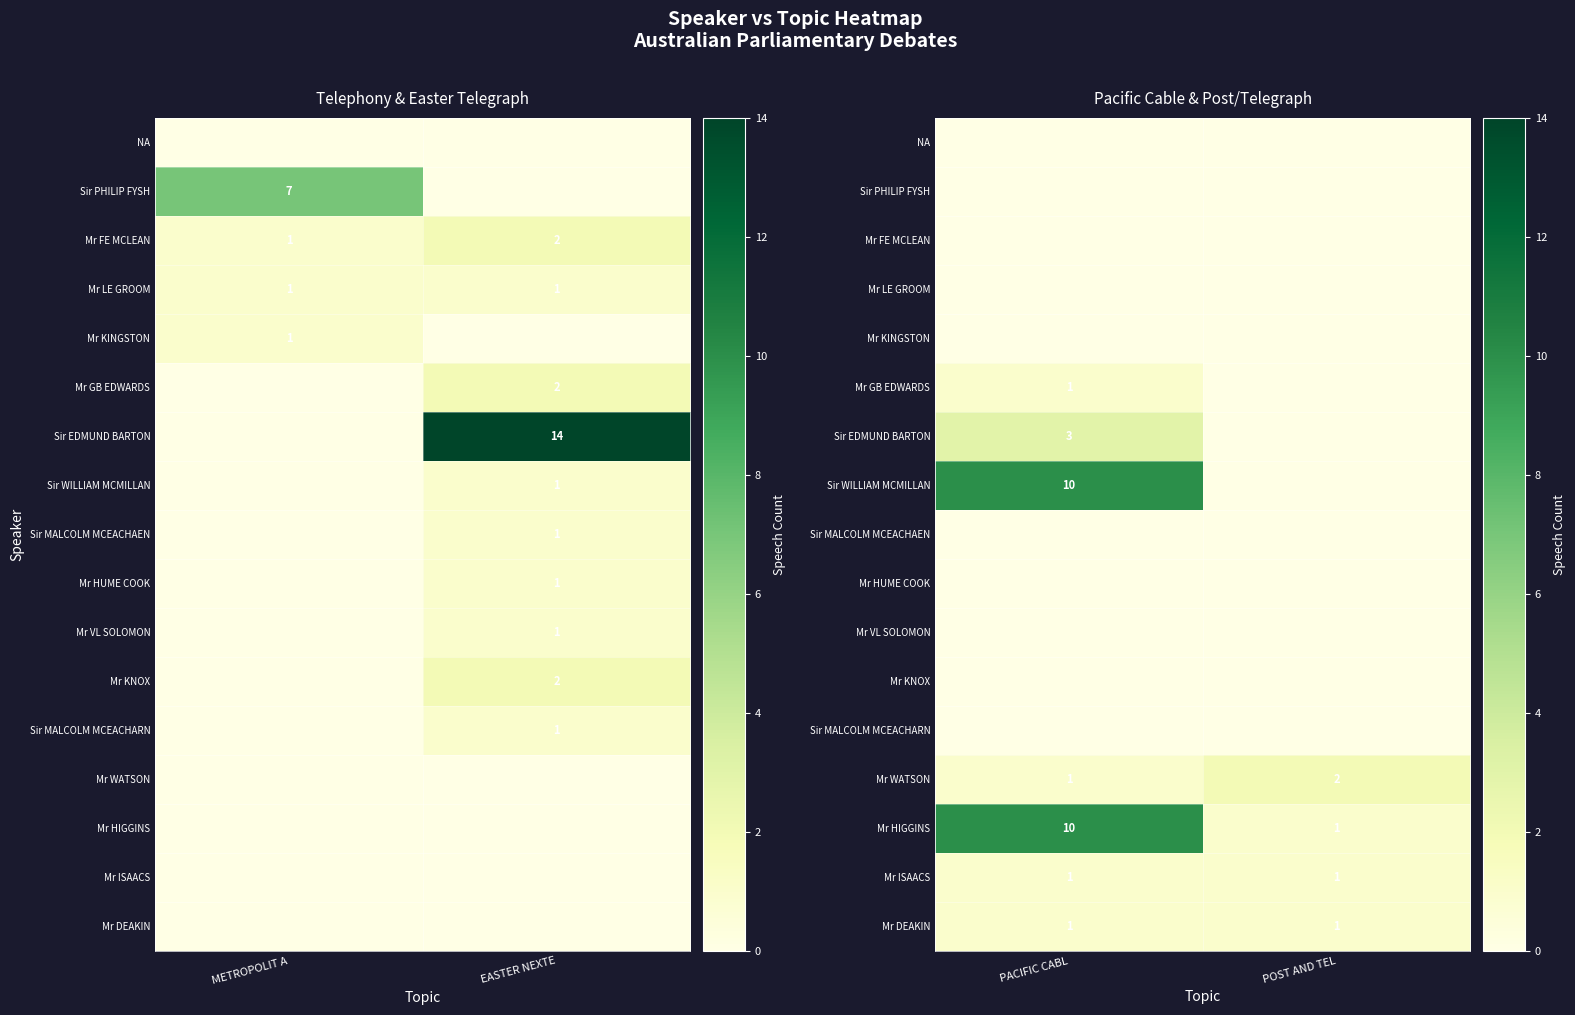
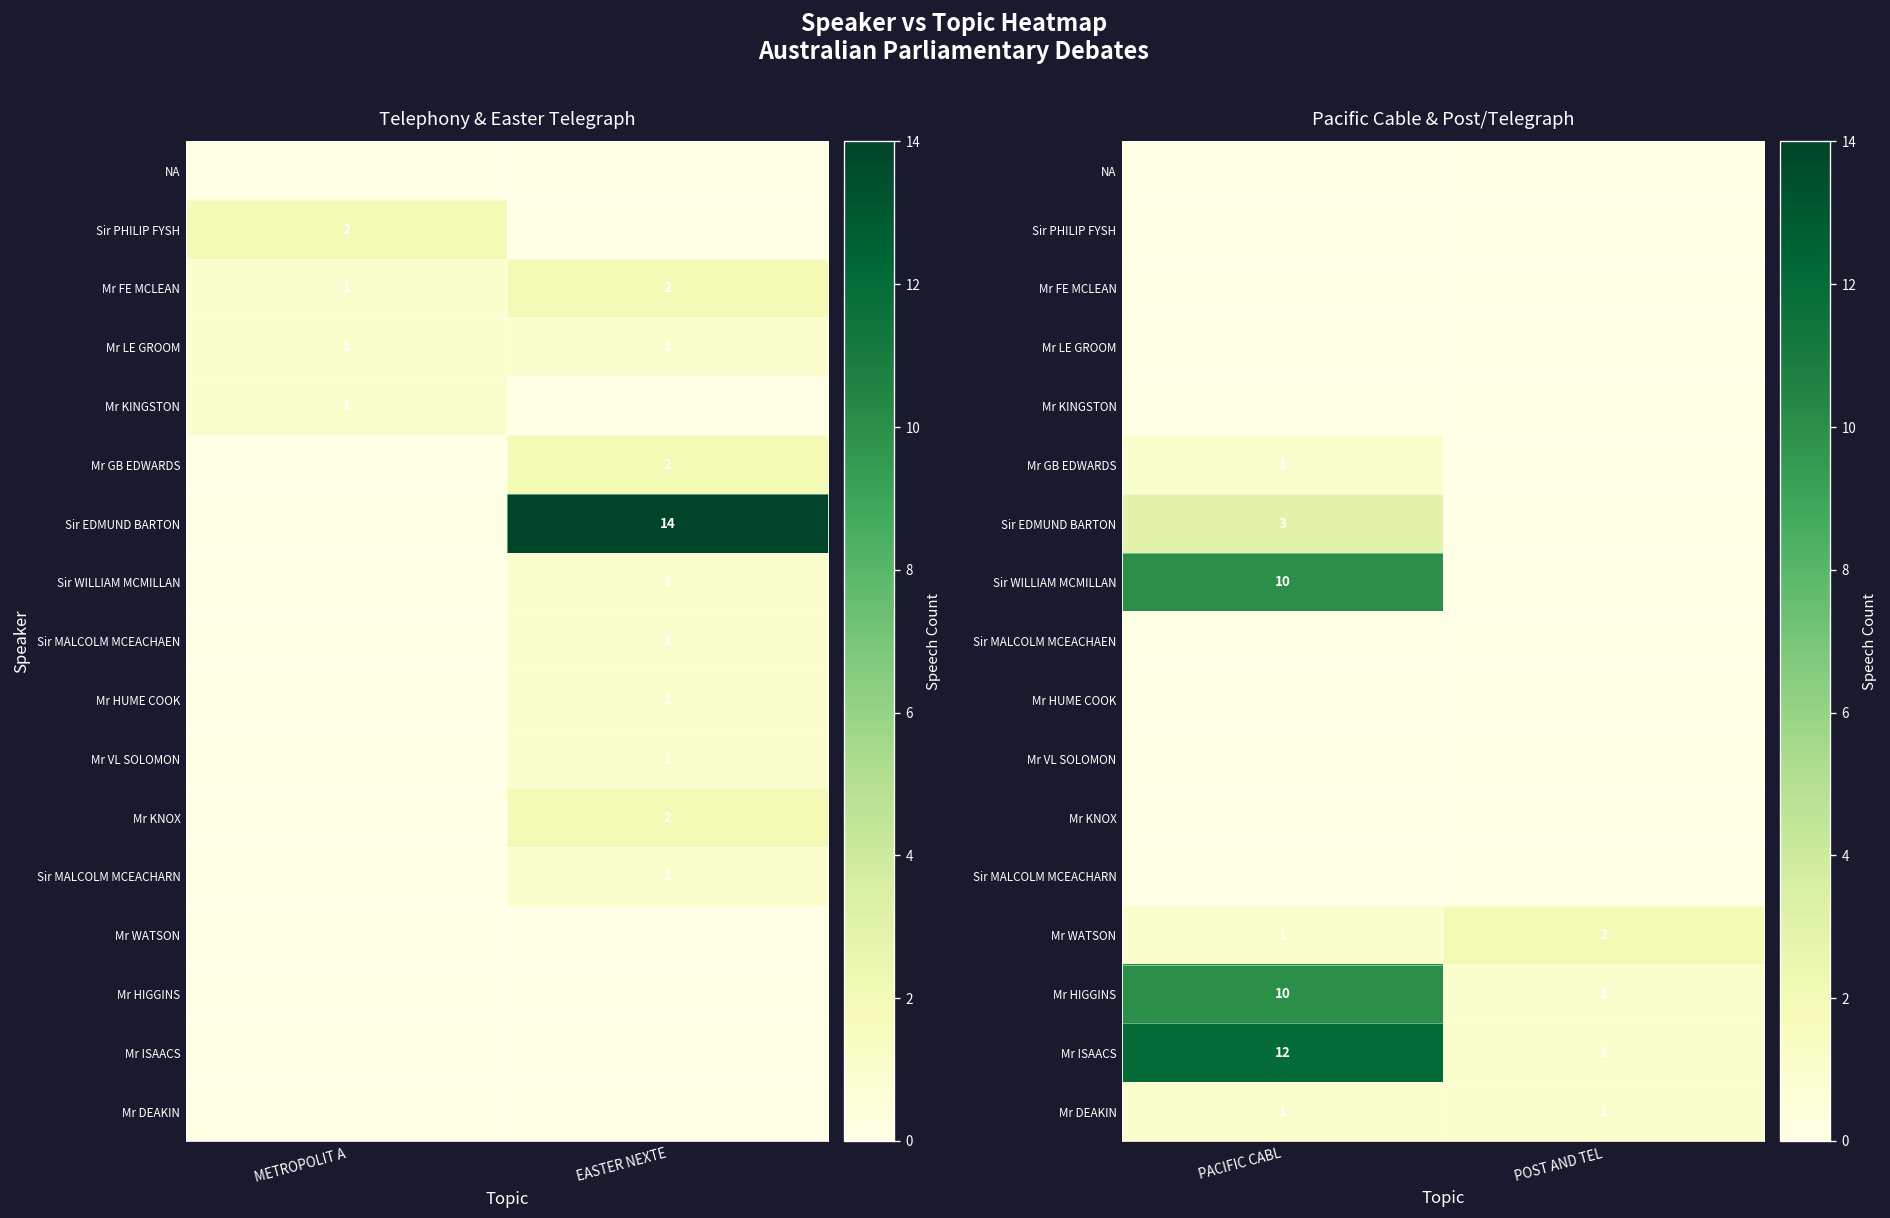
Telephony & Easter Telegraph, Sir PHILIP FYSH, METROPOLIT A: 7 -> 2
Pacific Cable & Post/Telegraph, Mr ISAACS, PACIFIC CABL: 1 -> 12
